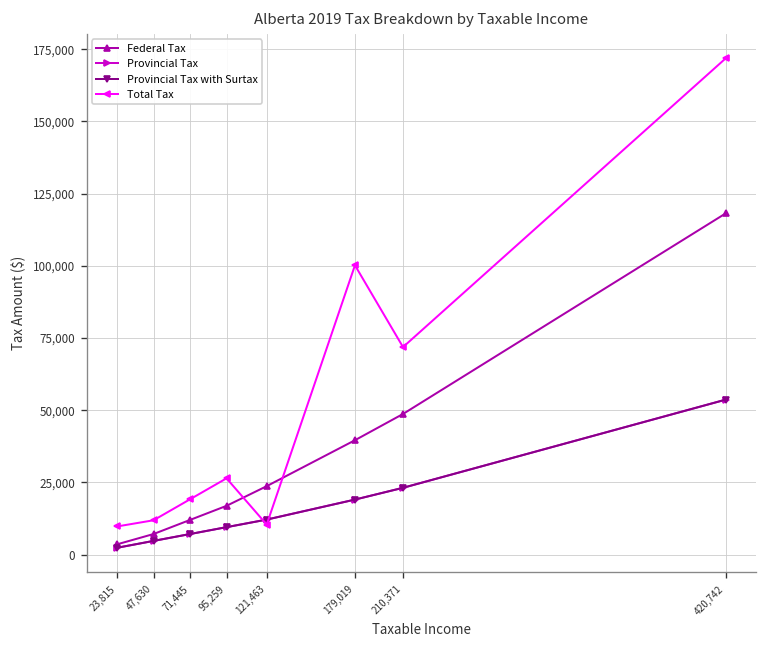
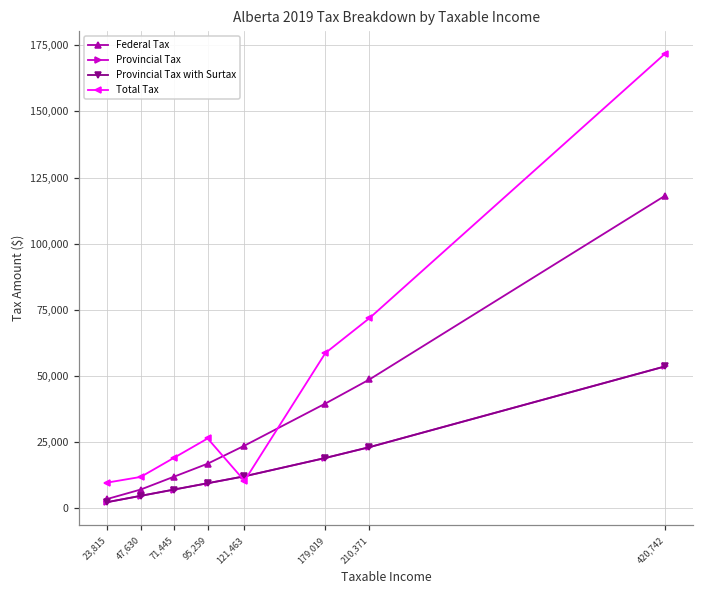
Total Tax, 179,019: 100,000 -> 59,000
